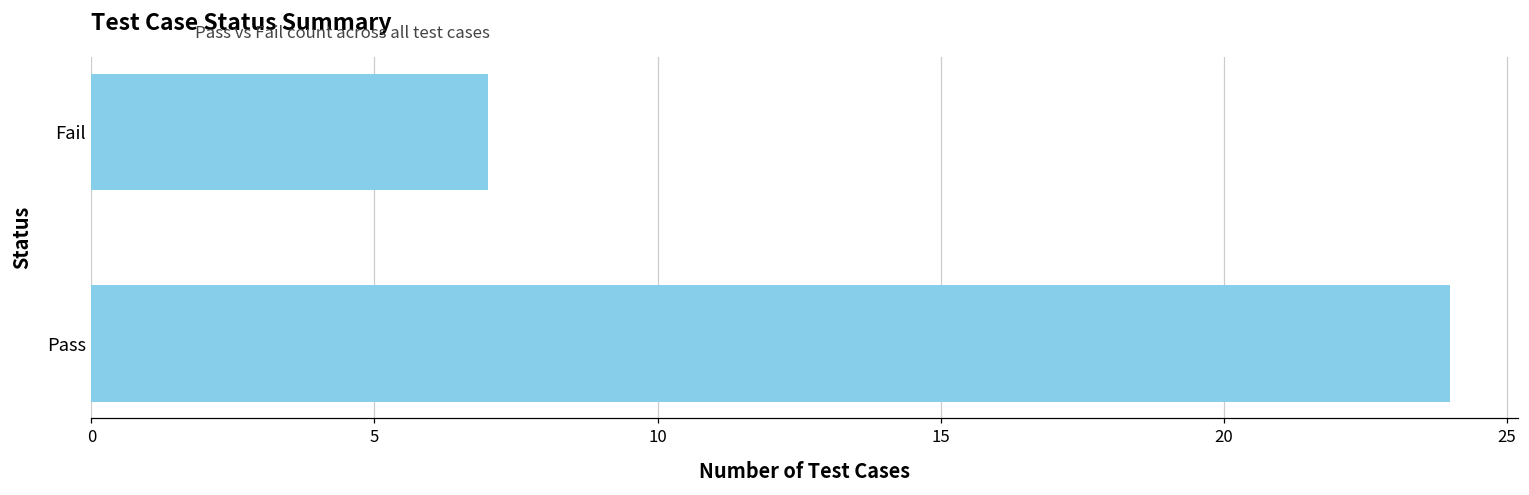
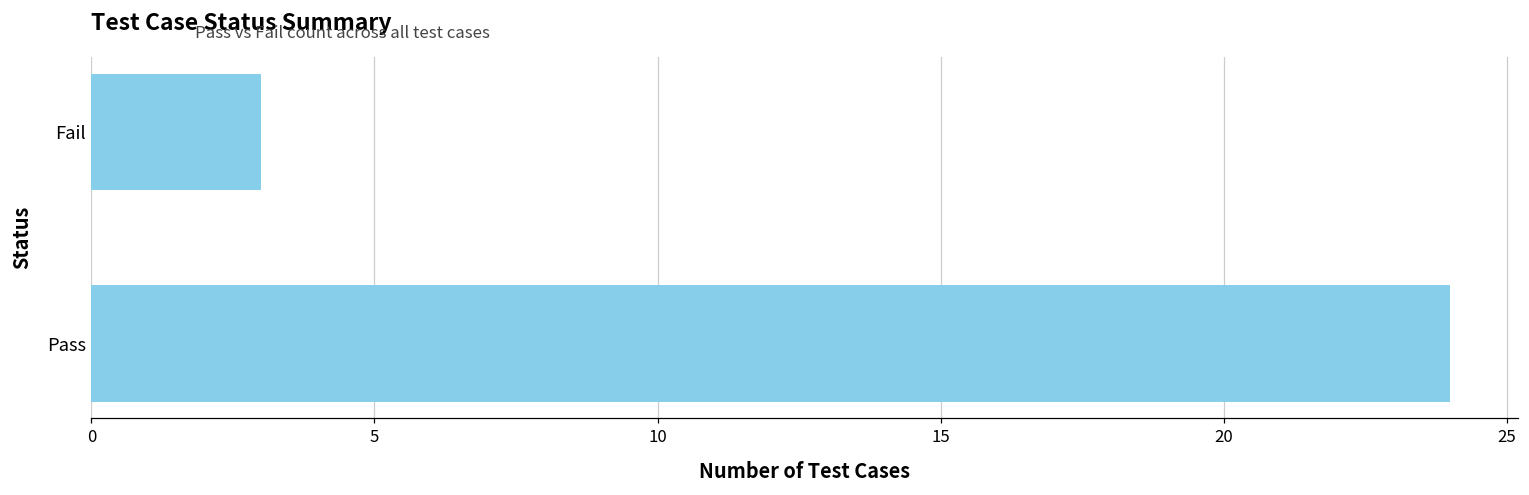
Fail: 7 -> 3
